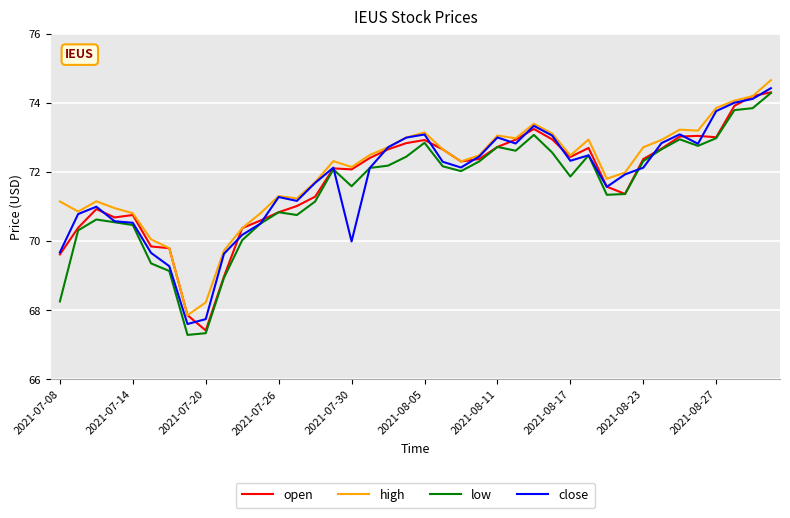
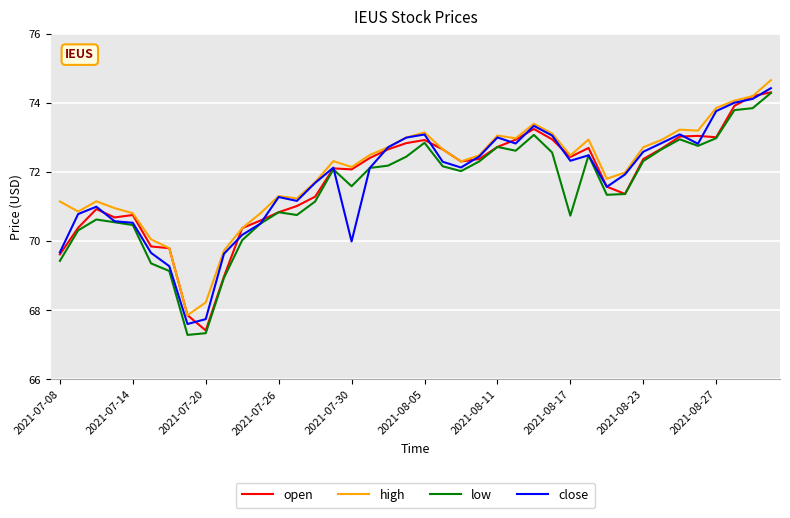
low, 2021-07-08: 68.3 -> 69.4
low, 2021-08-17: 71.9 -> 70.7
close, 2021-08-23: 72.1 -> 72.6
